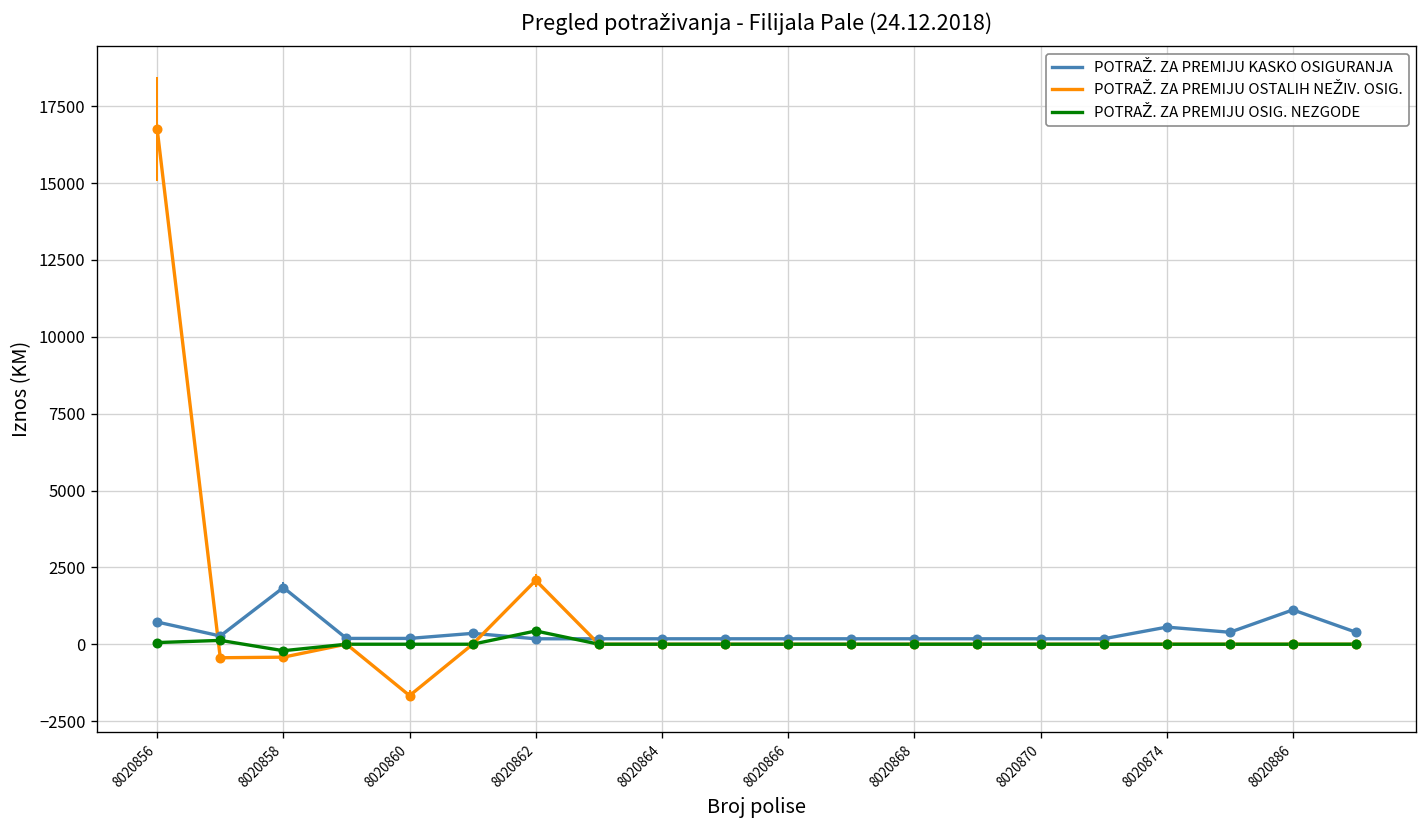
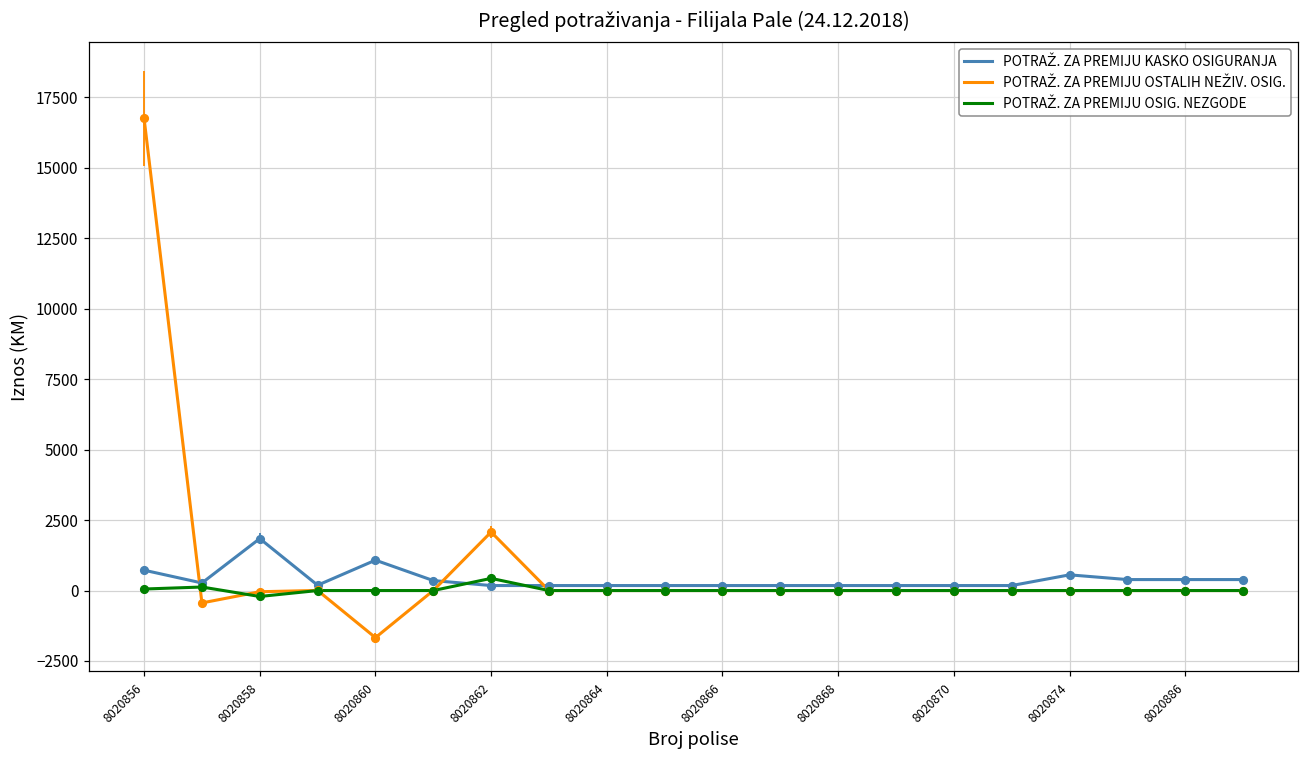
POTRAŽ. ZA PREMIJU OSTALIH NEŽIV. OSIG., 8020858: -400 -> 0
POTRAŽ. ZA PREMIJU KASKO OSIGURANJA, 8020860: 200 -> 1100
POTRAŽ. ZA PREMIJU KASKO OSIGURANJA, 8020886: 1100 -> 400
